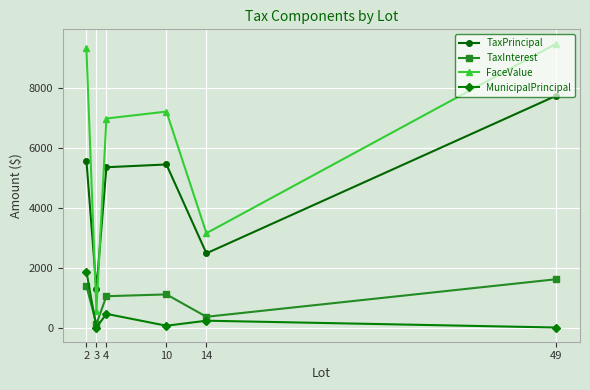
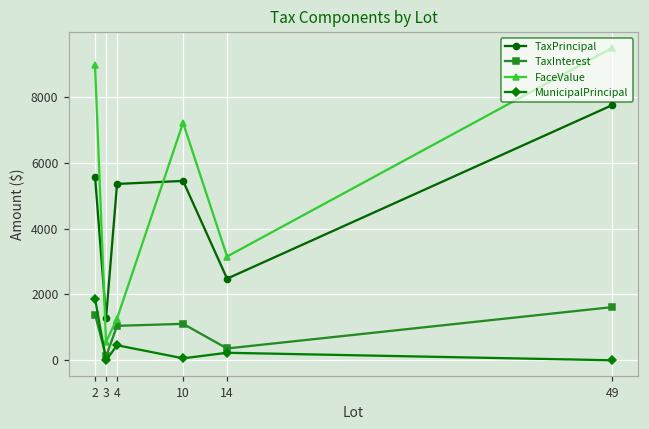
FaceValue, 2: 9300 -> 9000
FaceValue, 4: 7000 -> 1300
